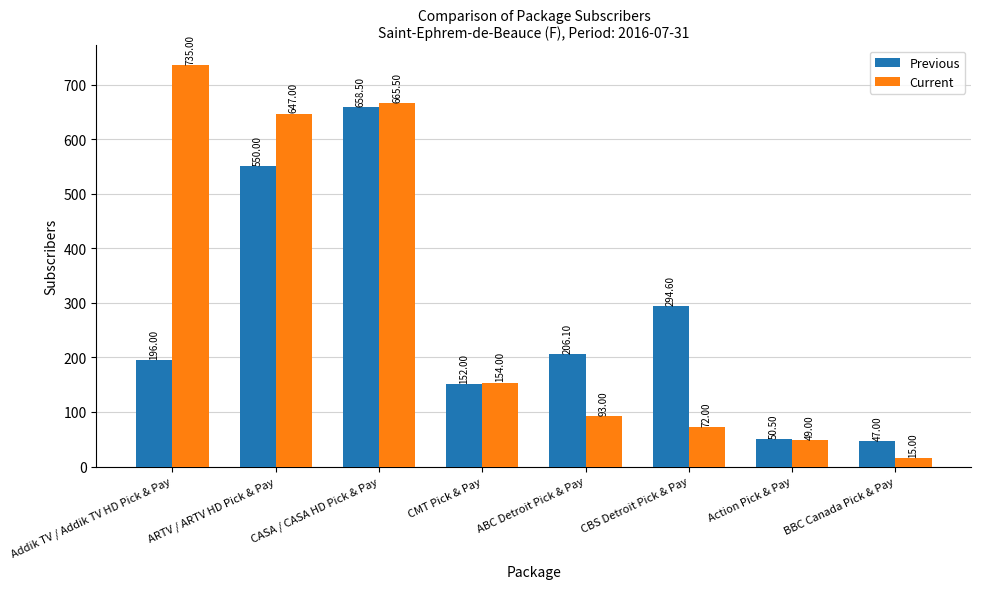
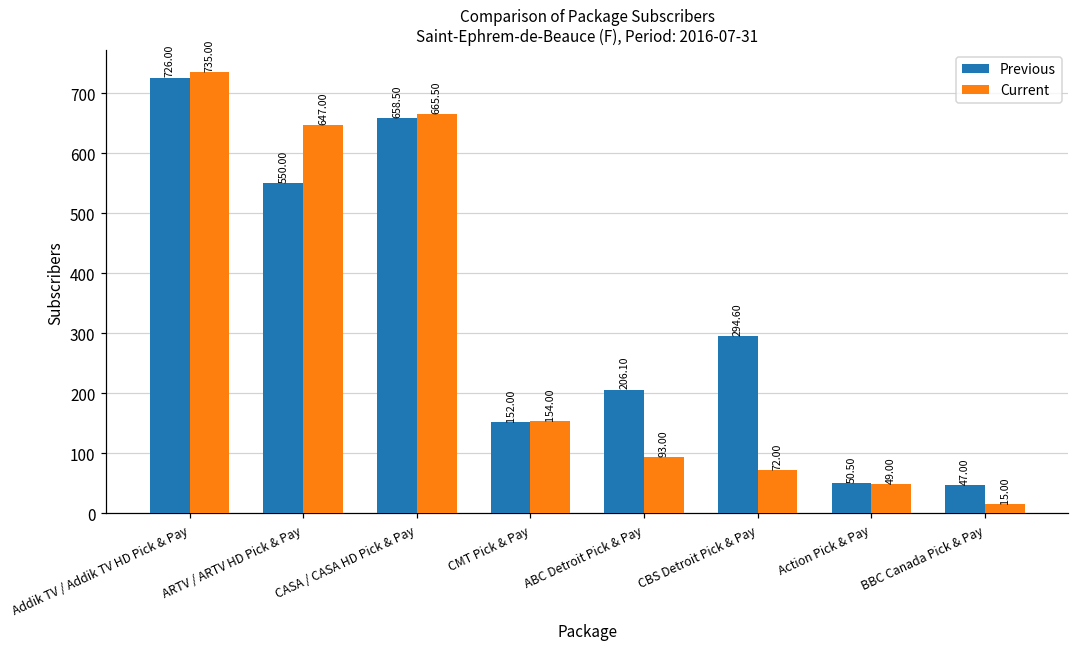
Previous, Addik TV / Addik TV HD Pick & Pay: 196.00 -> 726.00
